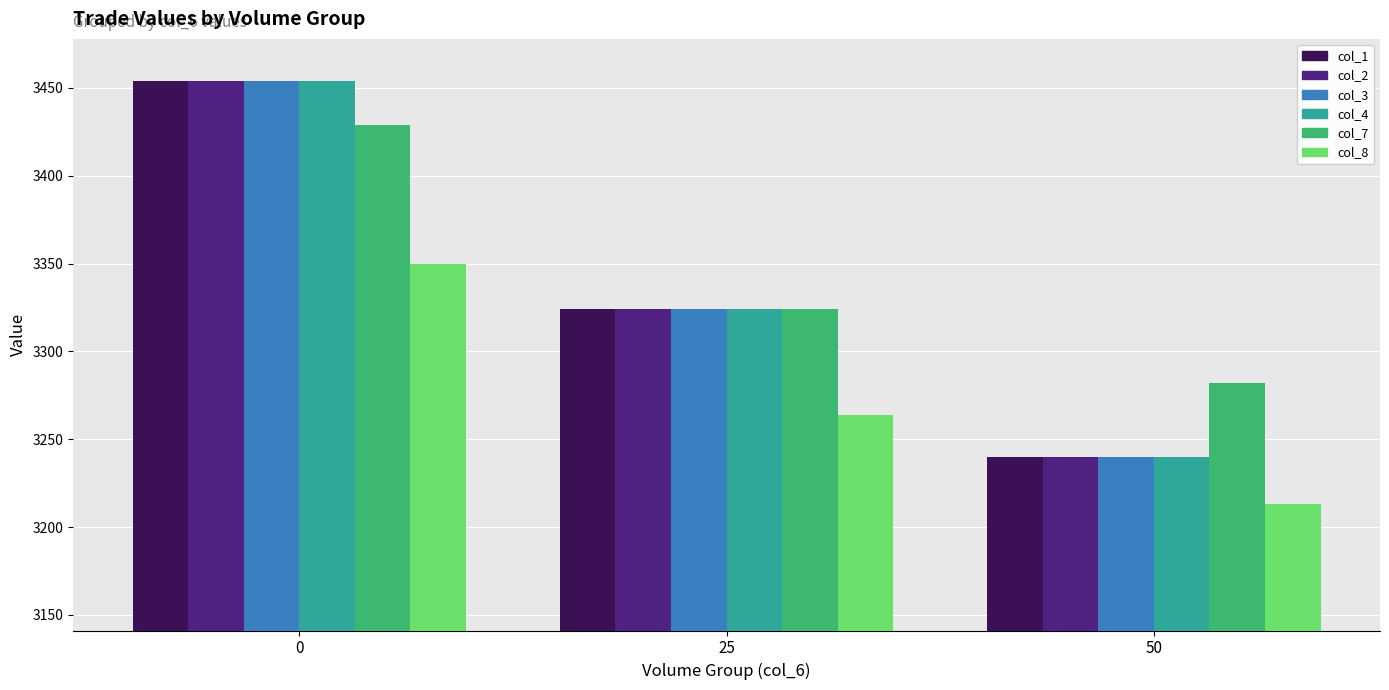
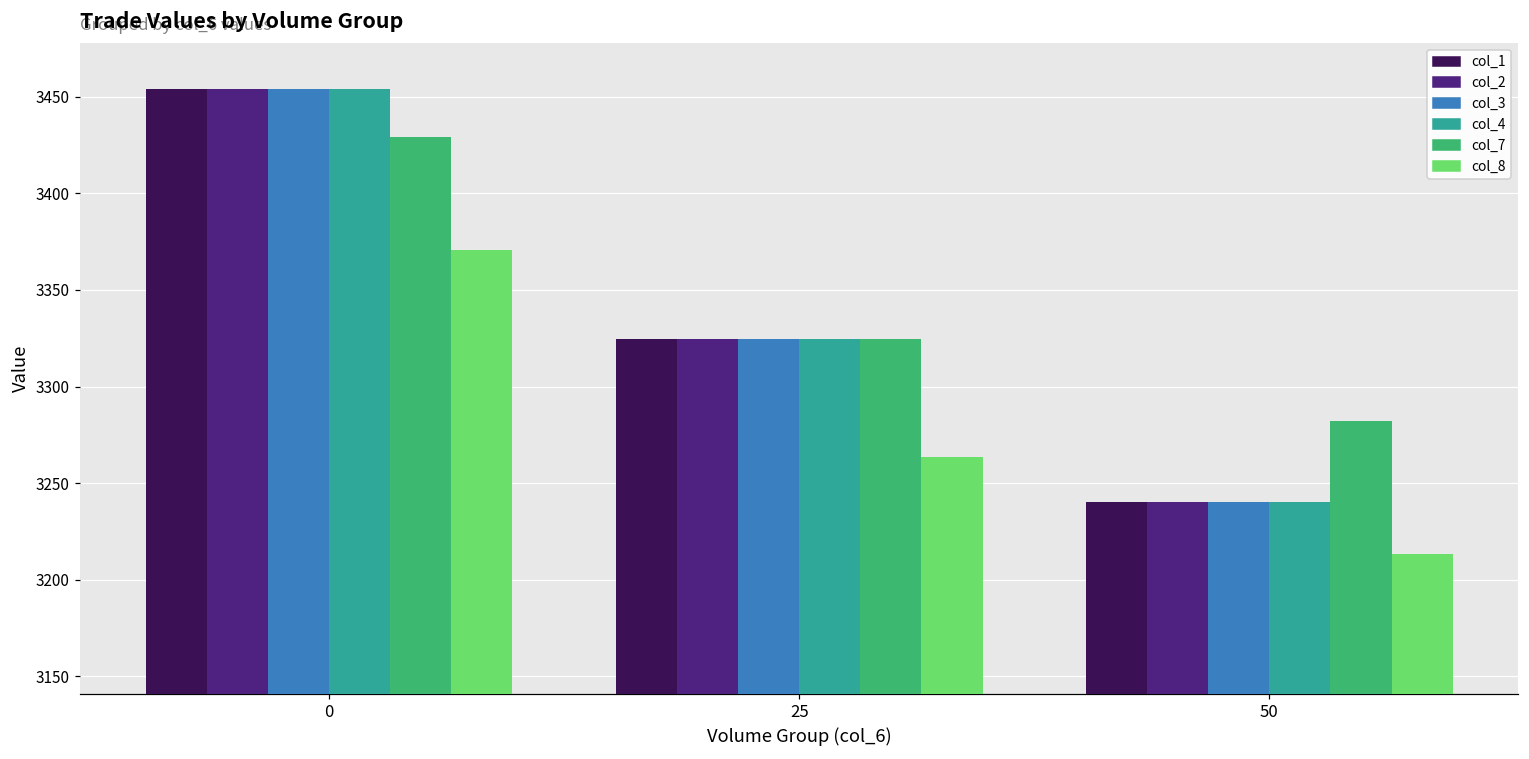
col_8, 0: 3350 -> 3370
